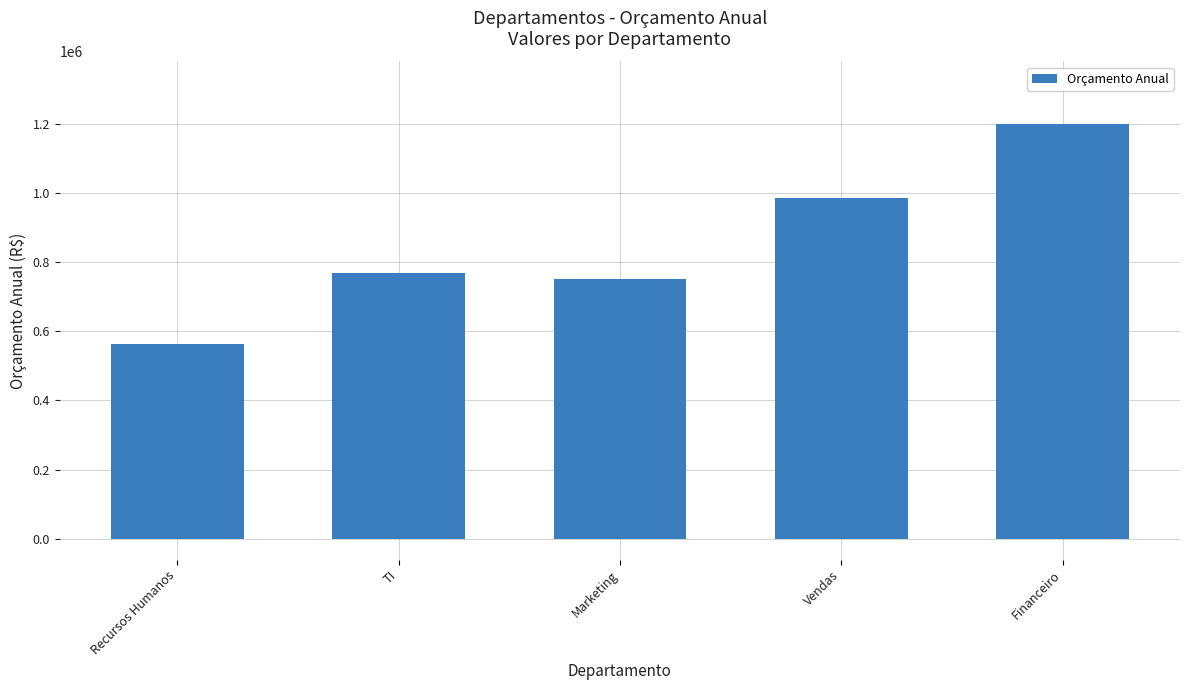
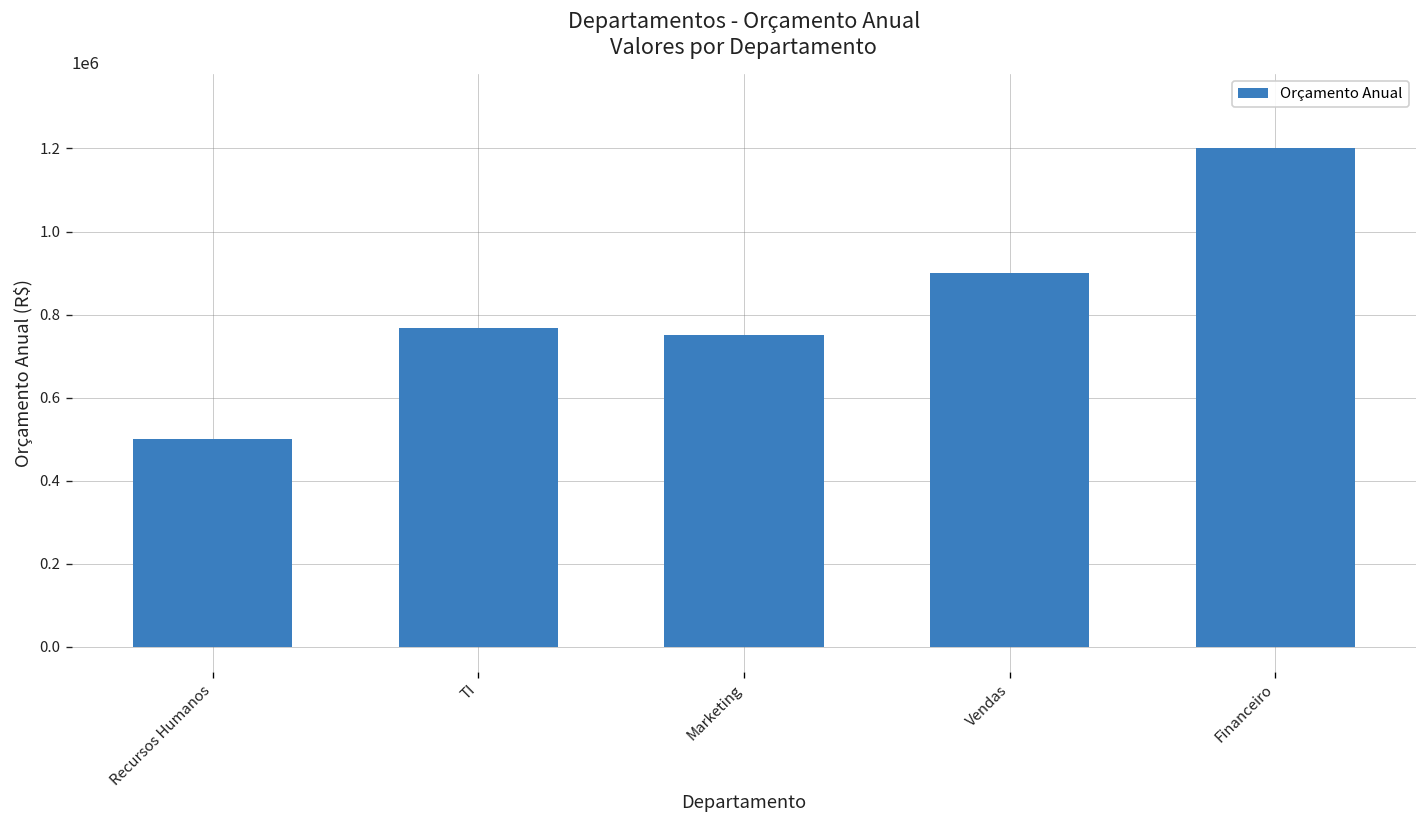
Recursos Humanos: 560000 -> 500000
Vendas: 990000 -> 900000
